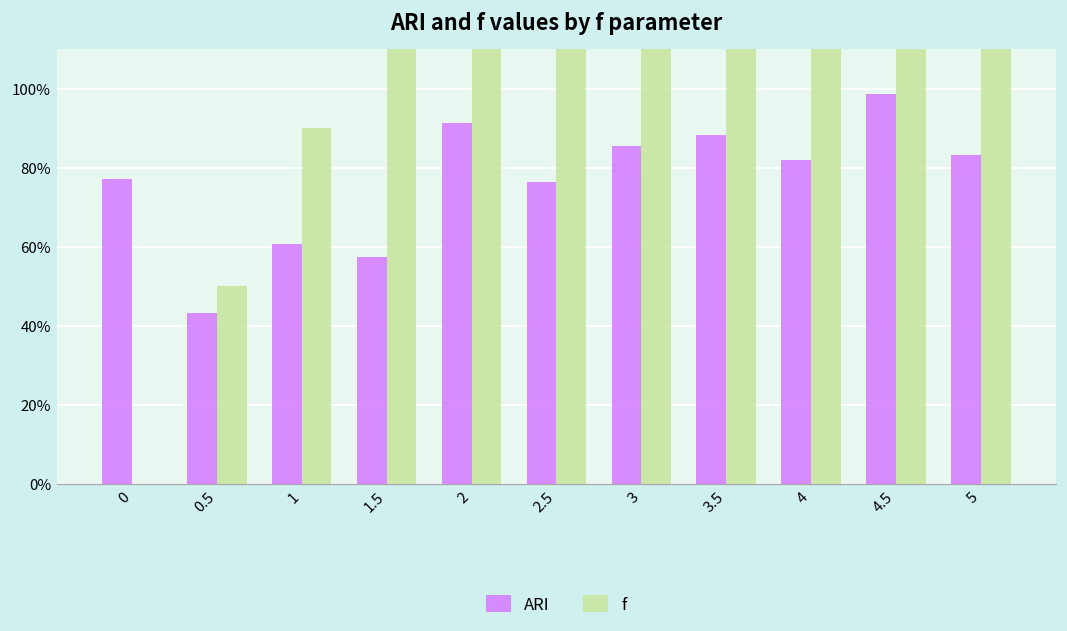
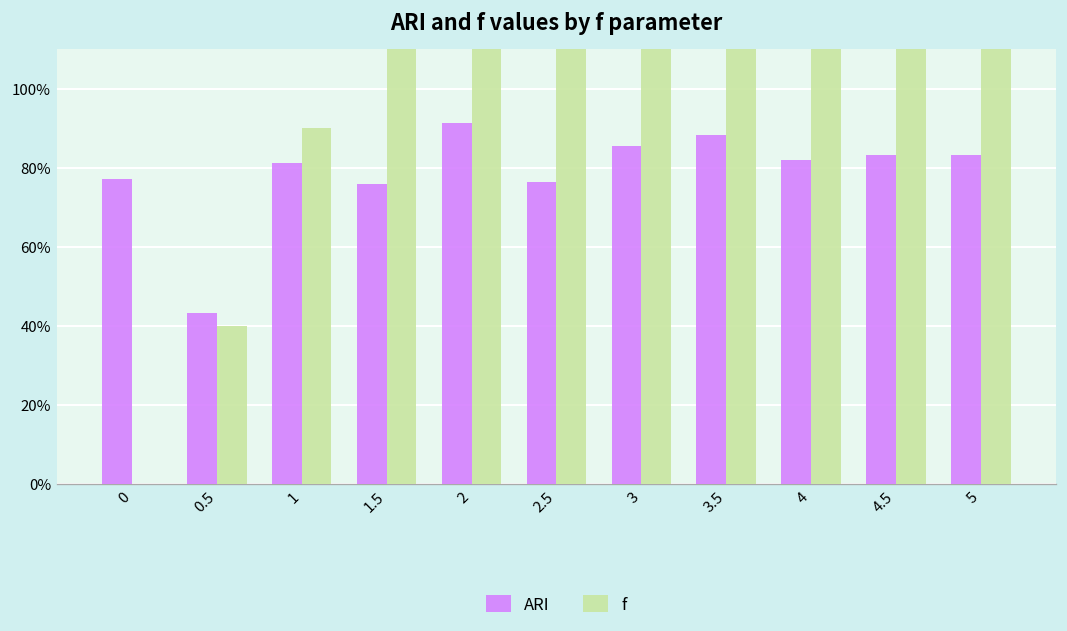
f, 0.5: 50% -> 40%
ARI, 1: 61% -> 81%
ARI, 1.5: 57% -> 76%
ARI, 4.5: 99% -> 83%
